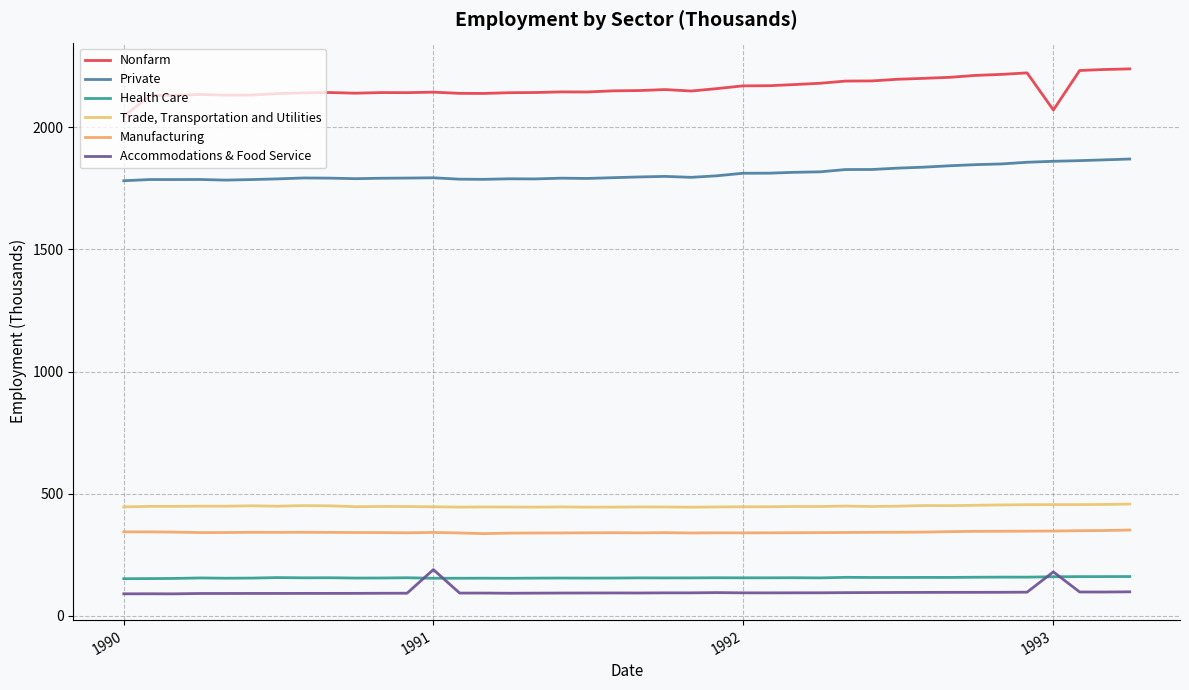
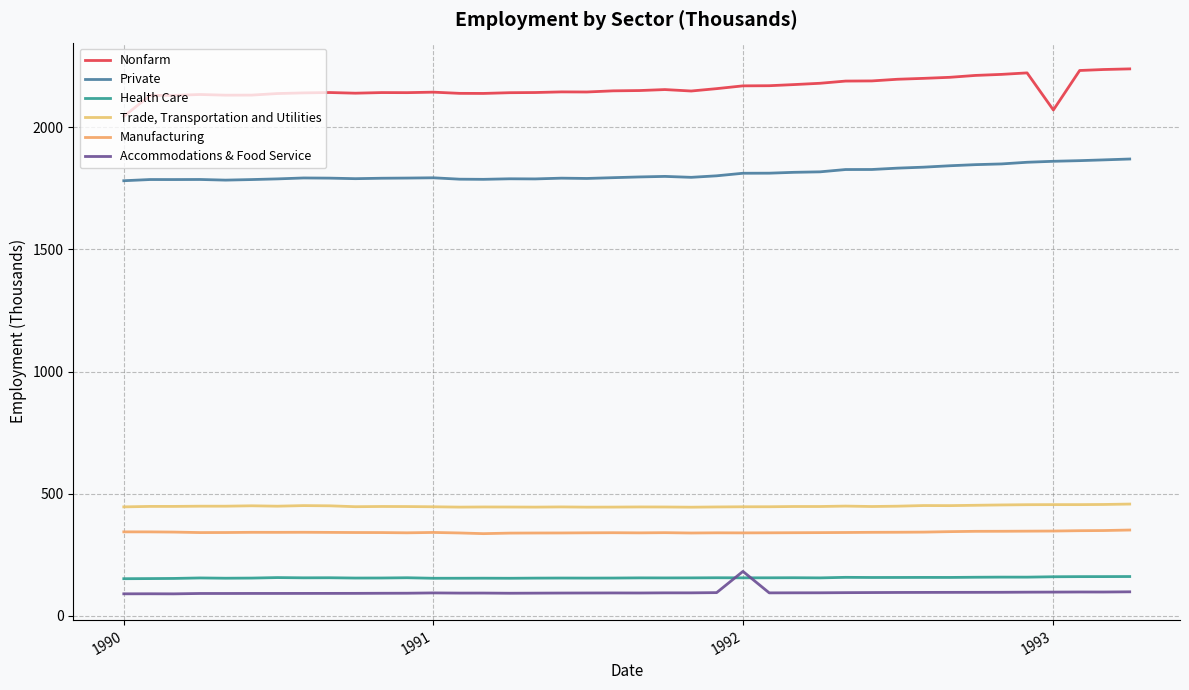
Accommodations & Food Service, 1991: 190 -> 90
Accommodations & Food Service, 1992: 90 -> 180
Accommodations & Food Service, 1993: 180 -> 100
